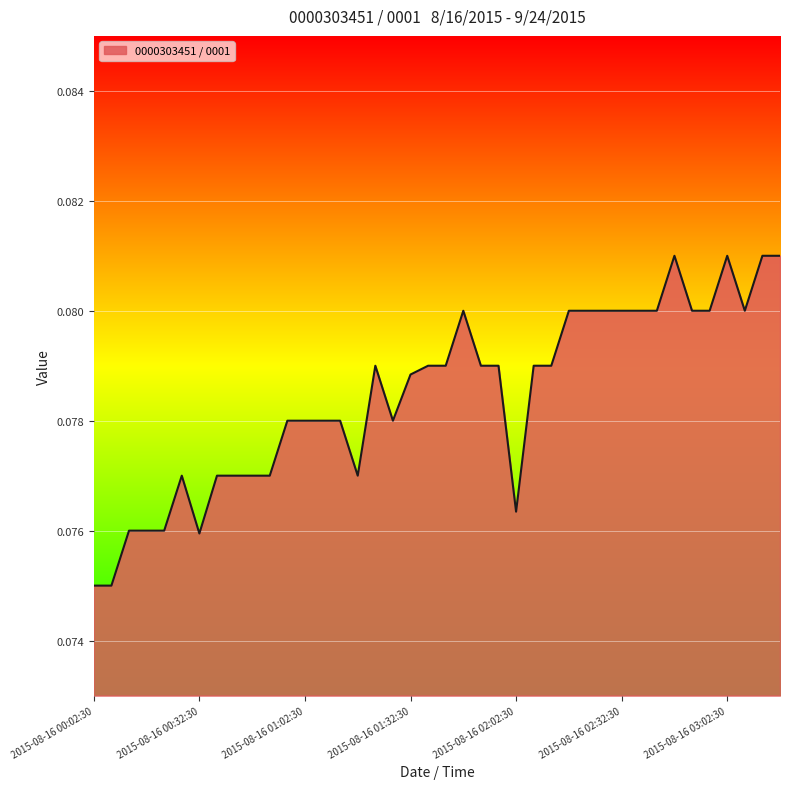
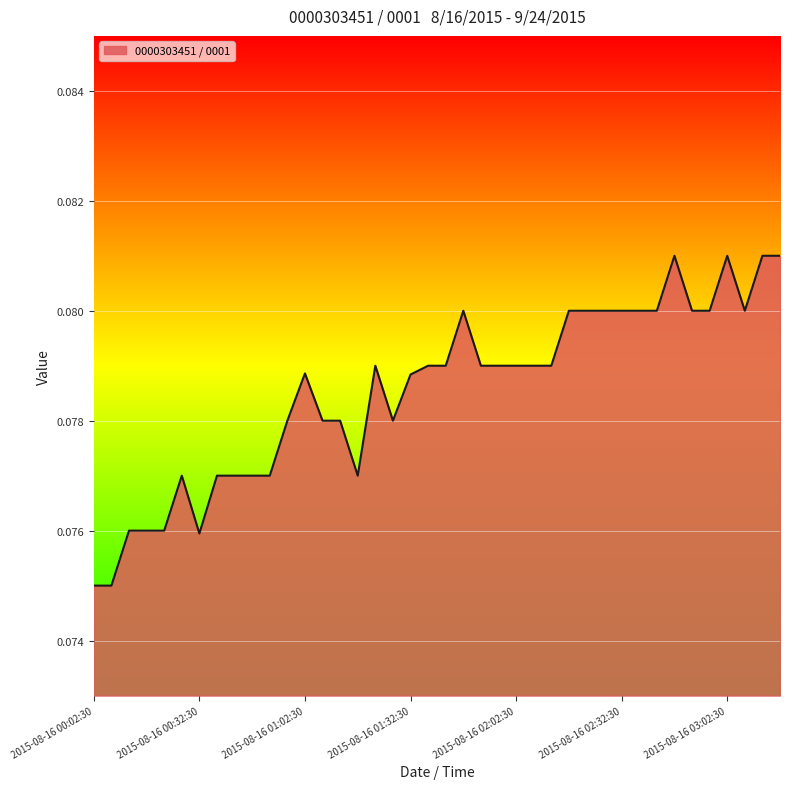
2015-08-16 01:02:30: 0.0780 -> 0.0789
2015-08-16 02:02:30: 0.0763 -> 0.0790
